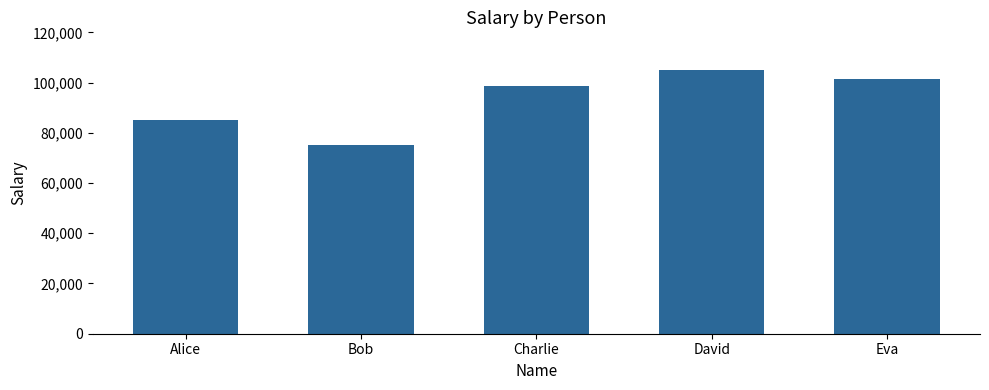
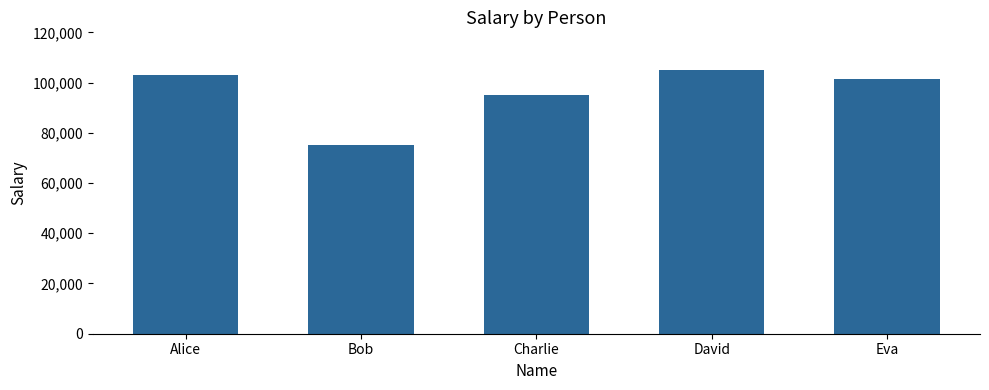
Alice: 85,000 -> 103,000
Charlie: 99,000 -> 95,000
